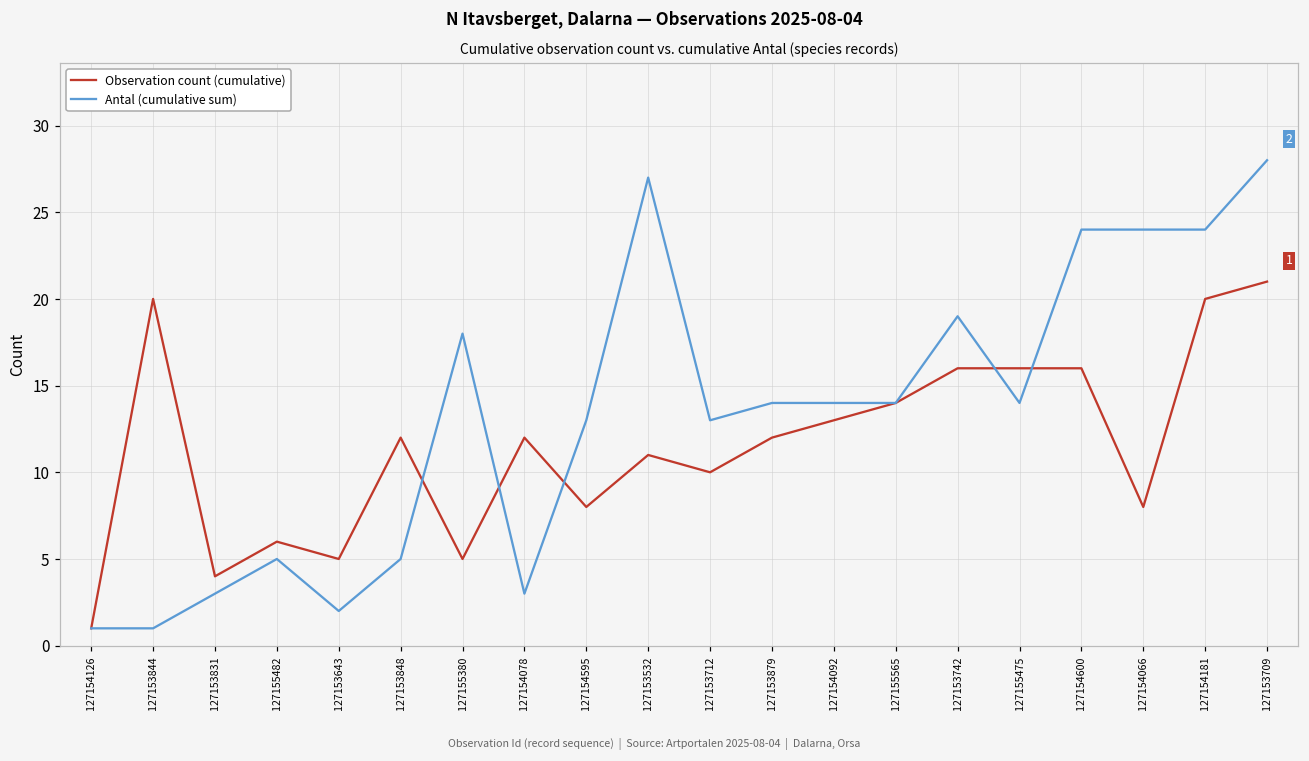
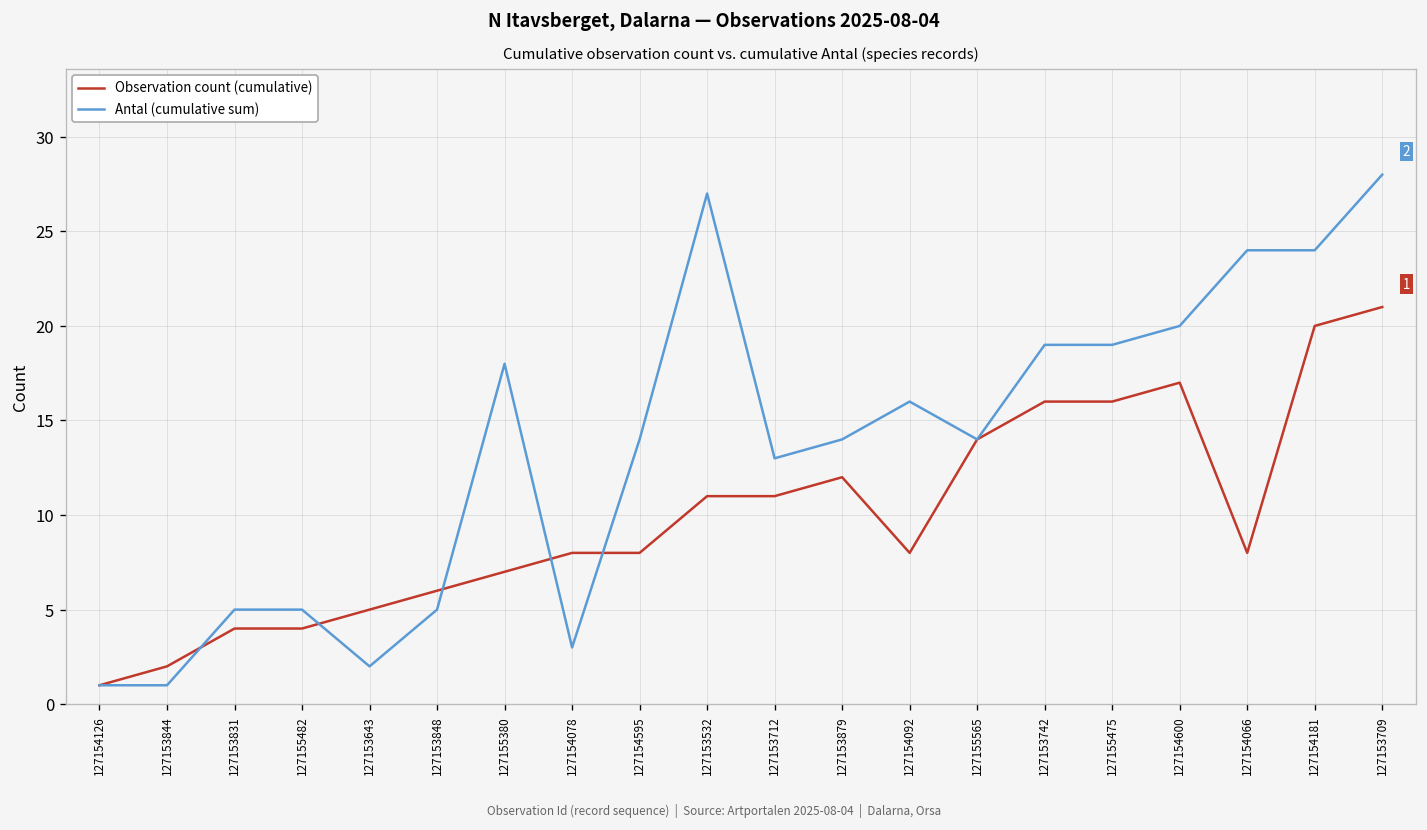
Observation count (cumulative), 127153844: 20 -> 2
Antal (cumulative sum), 127153831: 3 -> 5
Observation count (cumulative), 127155482: 6 -> 4
Observation count (cumulative), 127153848: 12 -> 6
Observation count (cumulative), 127155380: 5 -> 7
Observation count (cumulative), 127154078: 12 -> 8
Antal (cumulative sum), 127154595: 13 -> 14
Observation count (cumulative), 127153712: 10 -> 11
Observation count (cumulative), 127154092: 13 -> 8
Antal (cumulative sum), 127154092: 14 -> 16
Antal (cumulative sum), 127155475: 14 -> 19
Observation count (cumulative), 127154600: 16 -> 17
Antal (cumulative sum), 127154600: 24 -> 20
